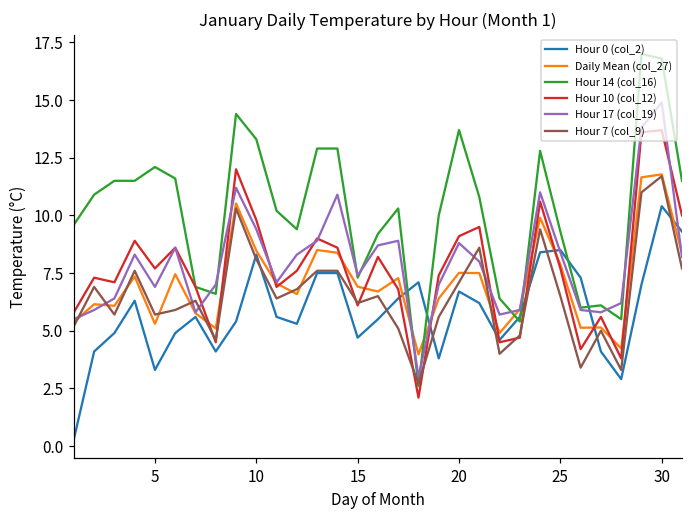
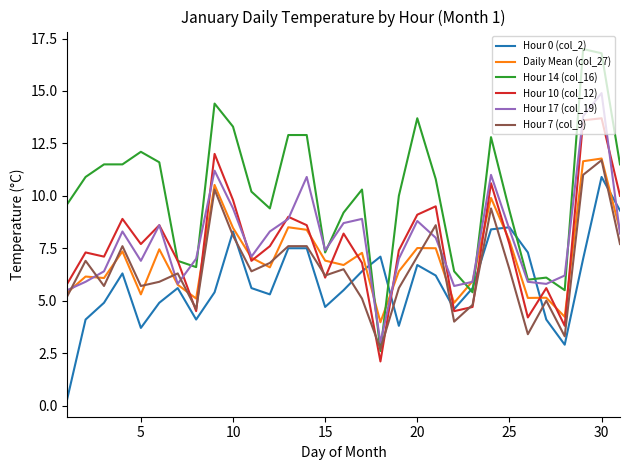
Hour 0 (col_2), 5: 3.3 -> 3.7
Hour 0 (col_2), 30: 10.4 -> 10.9
